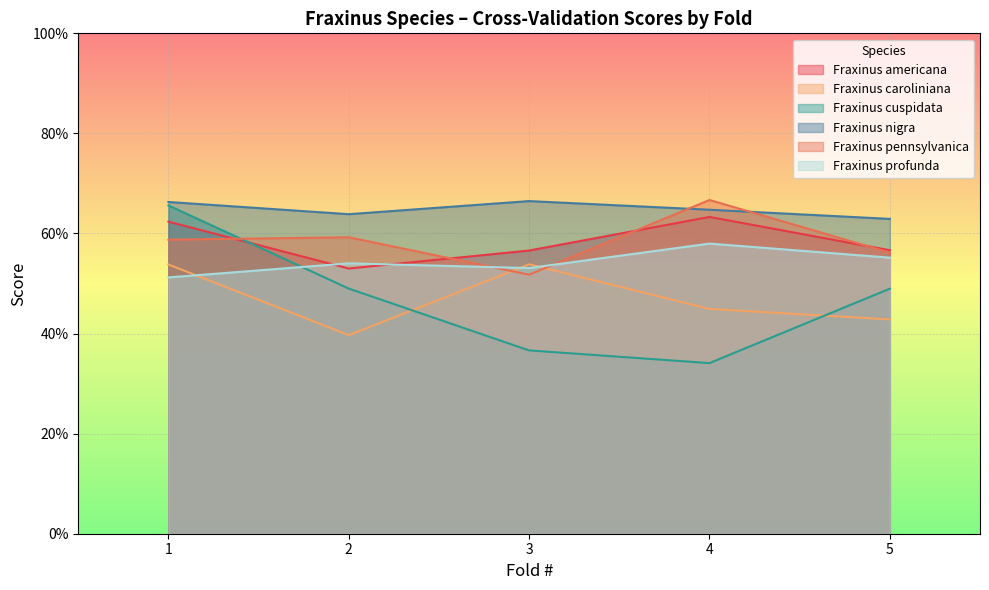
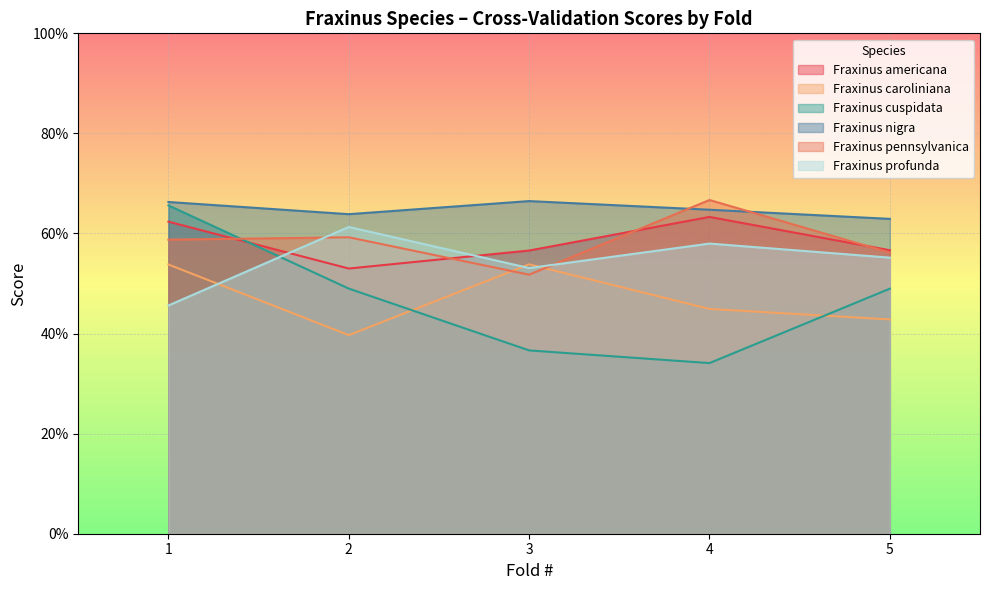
Fraxinus profunda, 1: 51% -> 46%
Fraxinus profunda, 2: 54% -> 61%
